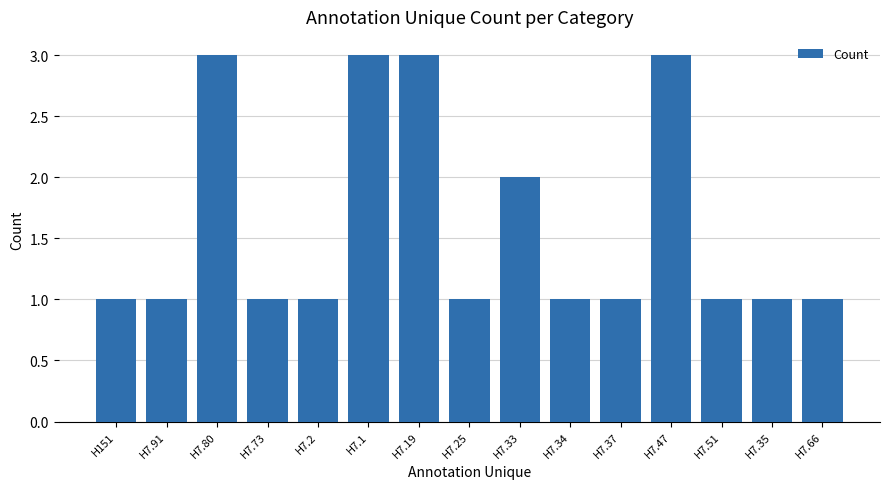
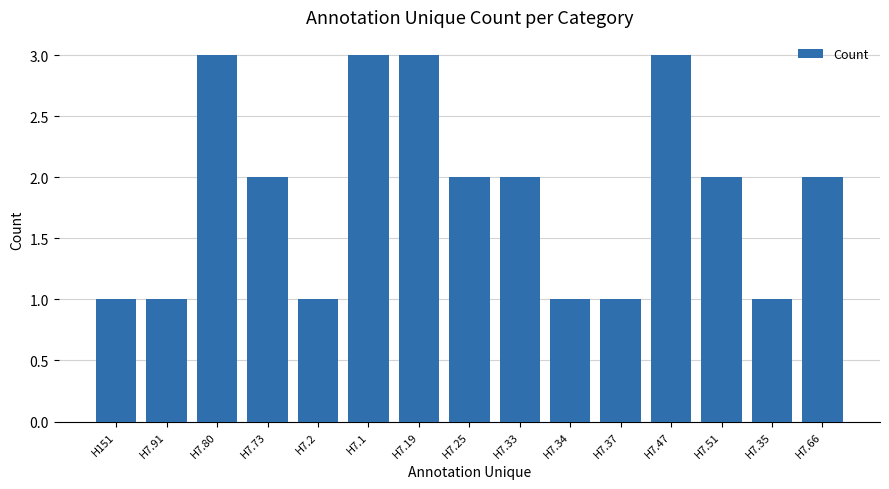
H7.73: 1 -> 2
H7.25: 1 -> 2
H7.51: 1 -> 2
H7.66: 1 -> 2
